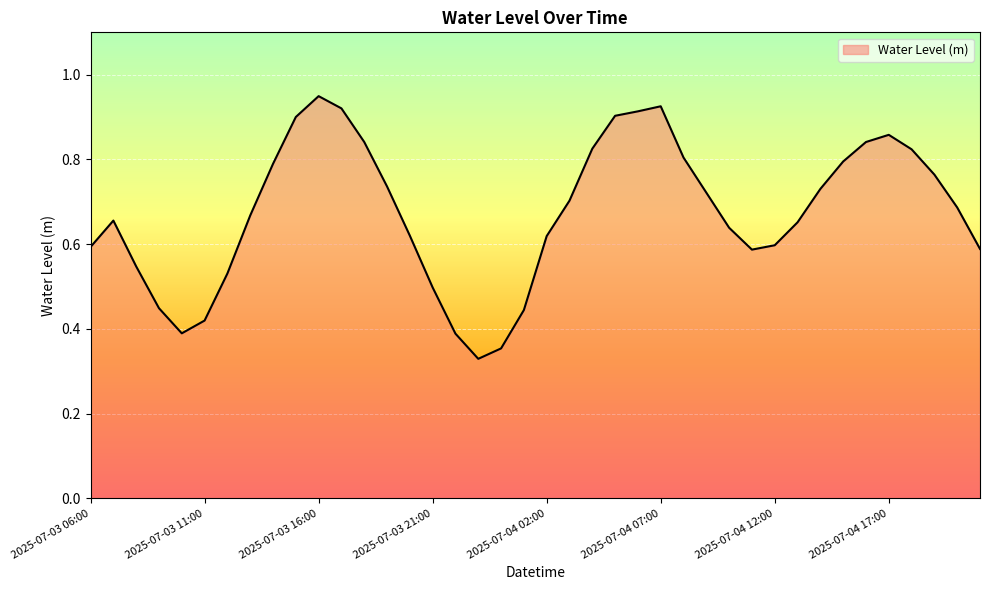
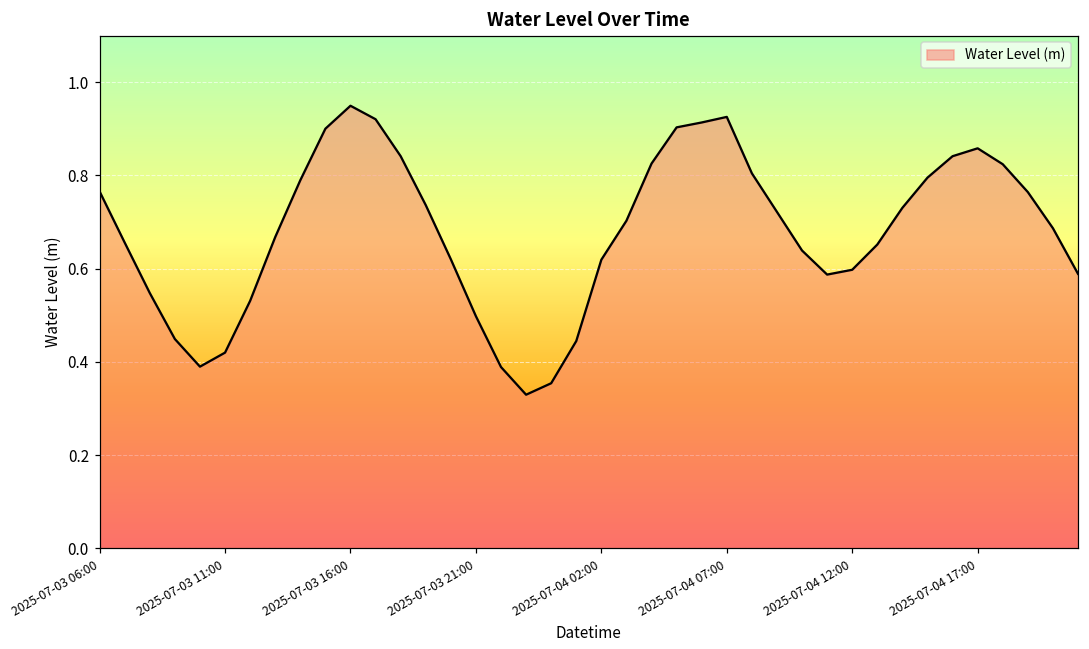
2025-07-03 06:00: 0.59 -> 0.77
